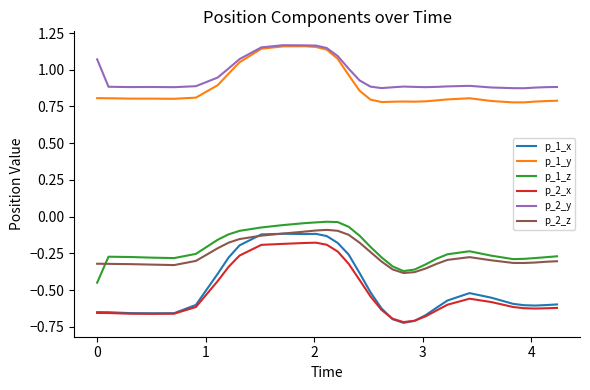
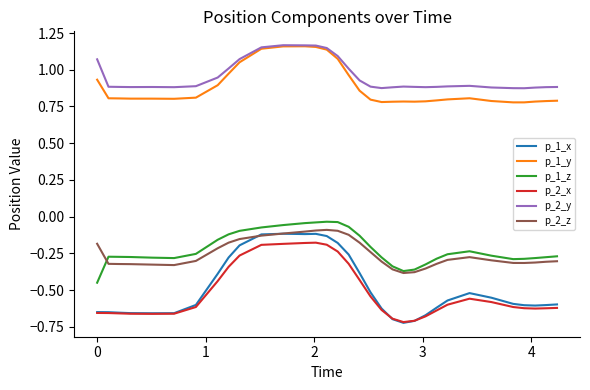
p_1_y, 0: 0.81 -> 0.93
p_2_z, 0: -0.32 -> -0.18
